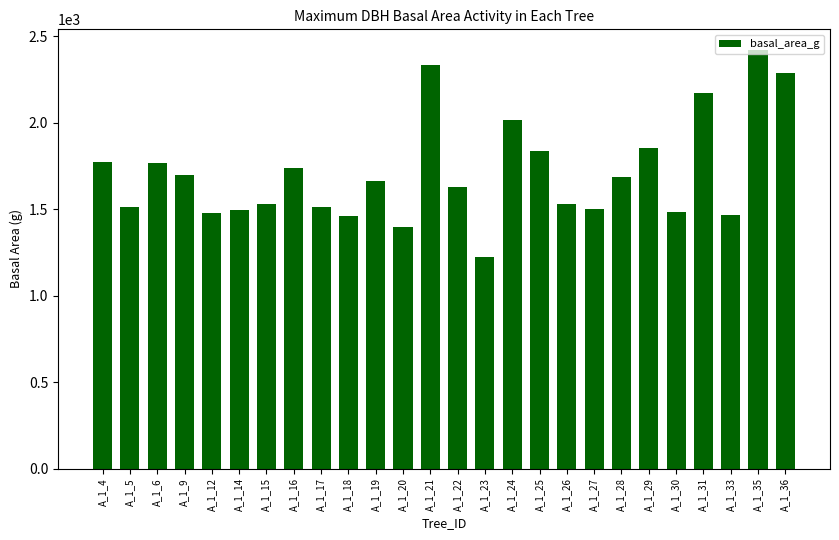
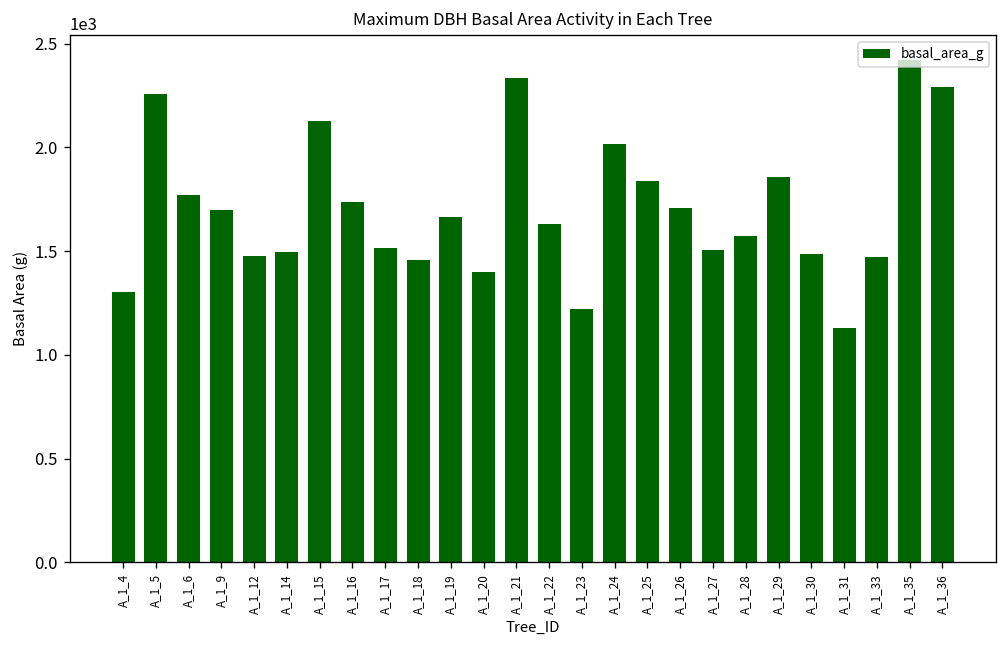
A_1_4: 1780 -> 1300
A_1_5: 1510 -> 2260
A_1_15: 1530 -> 2130
A_1_26: 1530 -> 1710
A_1_28: 1680 -> 1570
A_1_31: 2170 -> 1130
